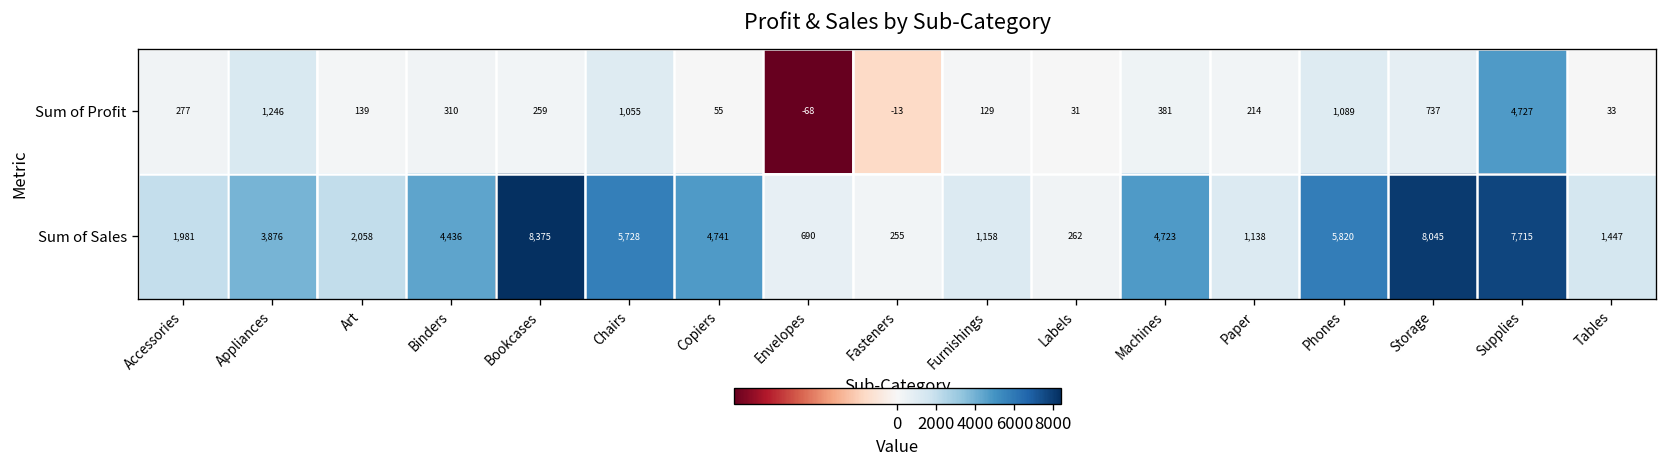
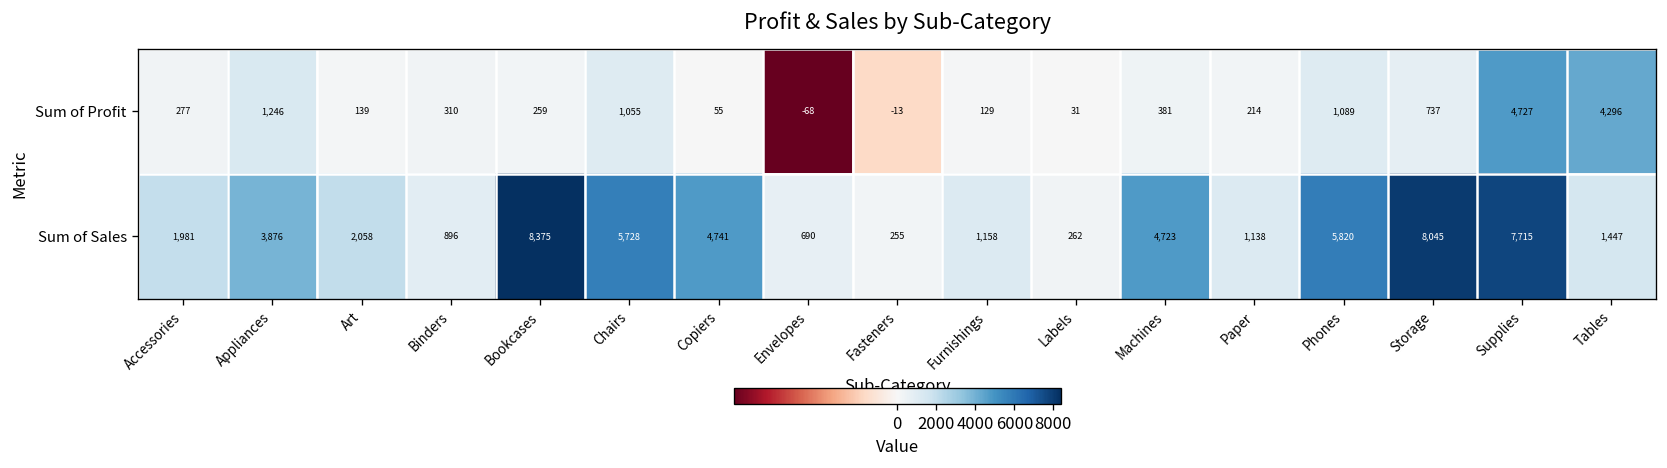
Sum of Profit, Tables: 33 -> 4,296
Sum of Sales, Binders: 4,436 -> 896
